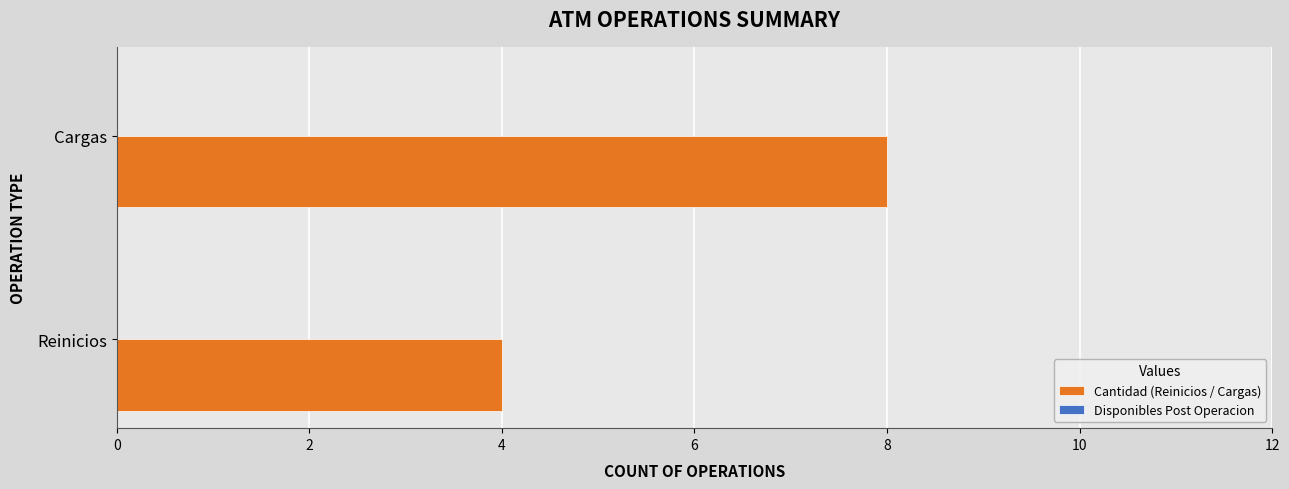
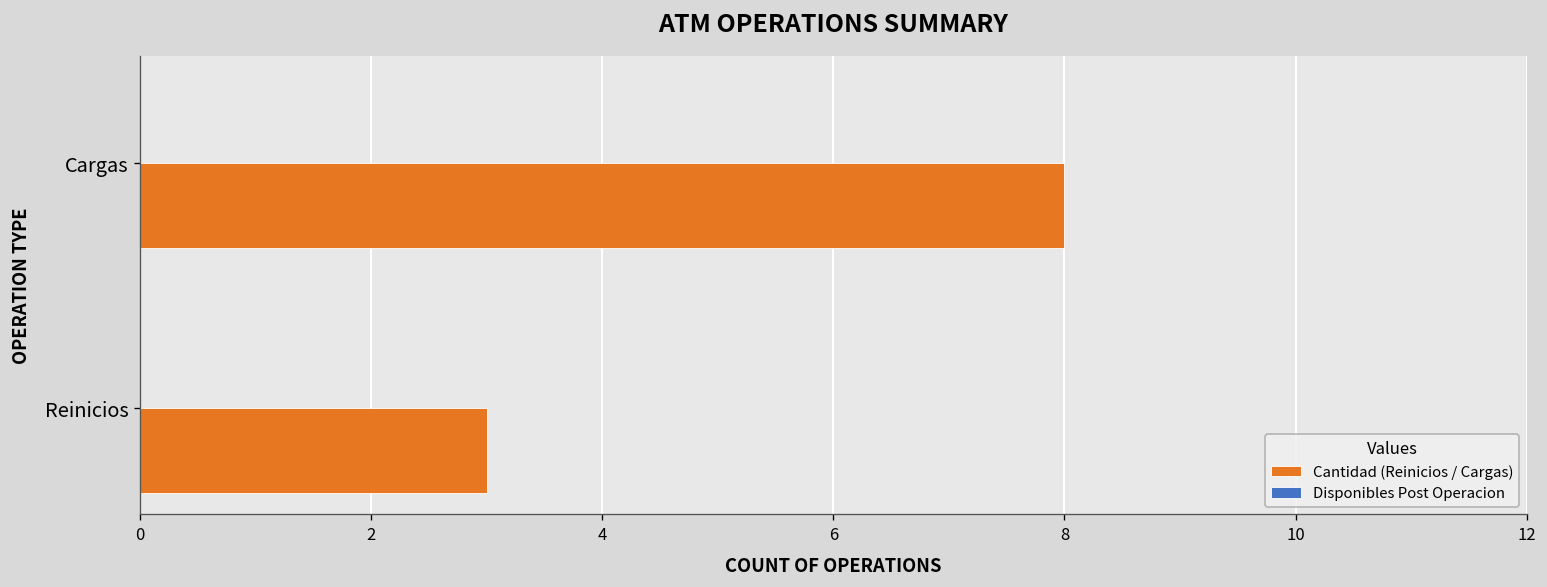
Cantidad (Reinicios / Cargas), Reinicios: 4 -> 3
